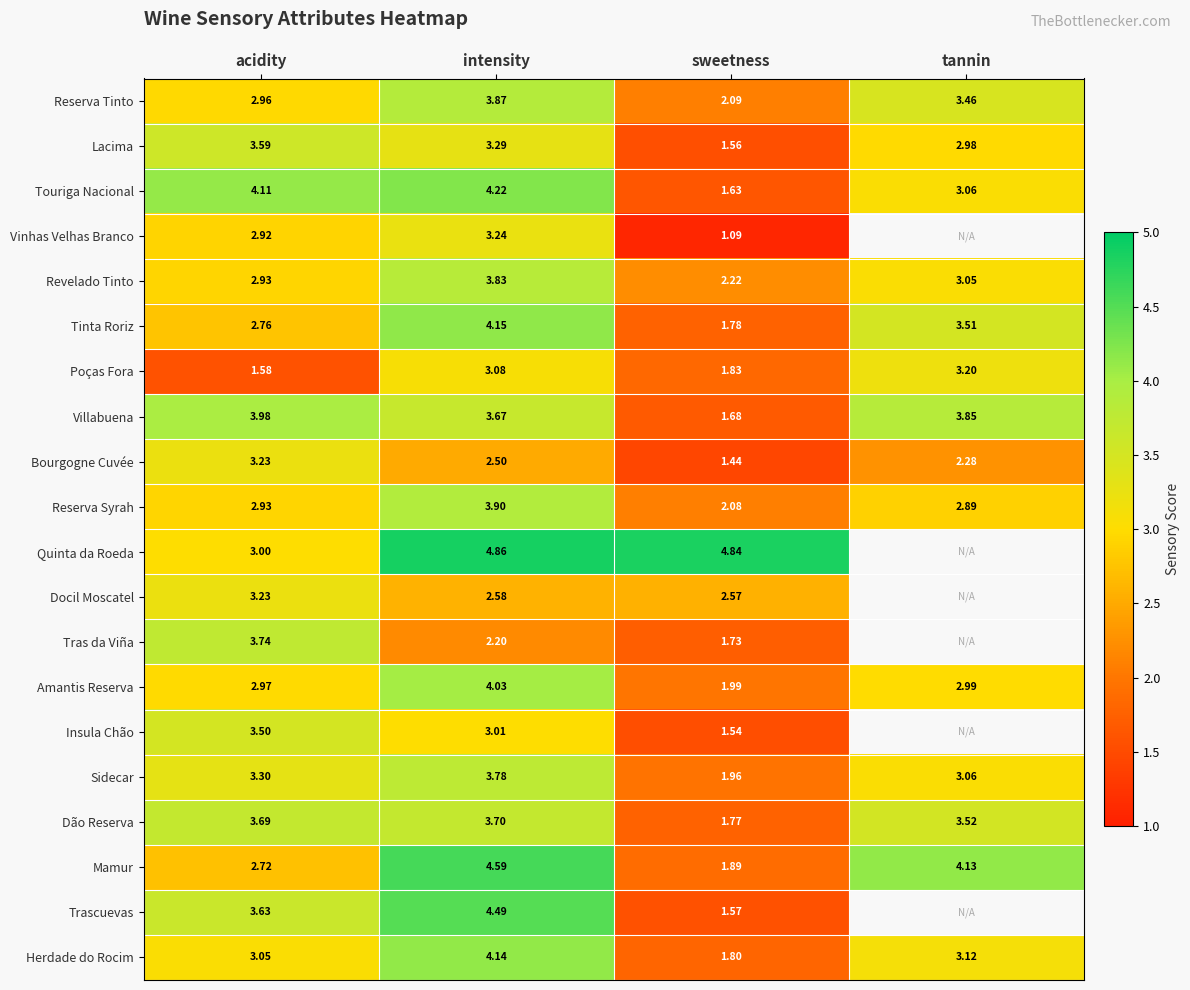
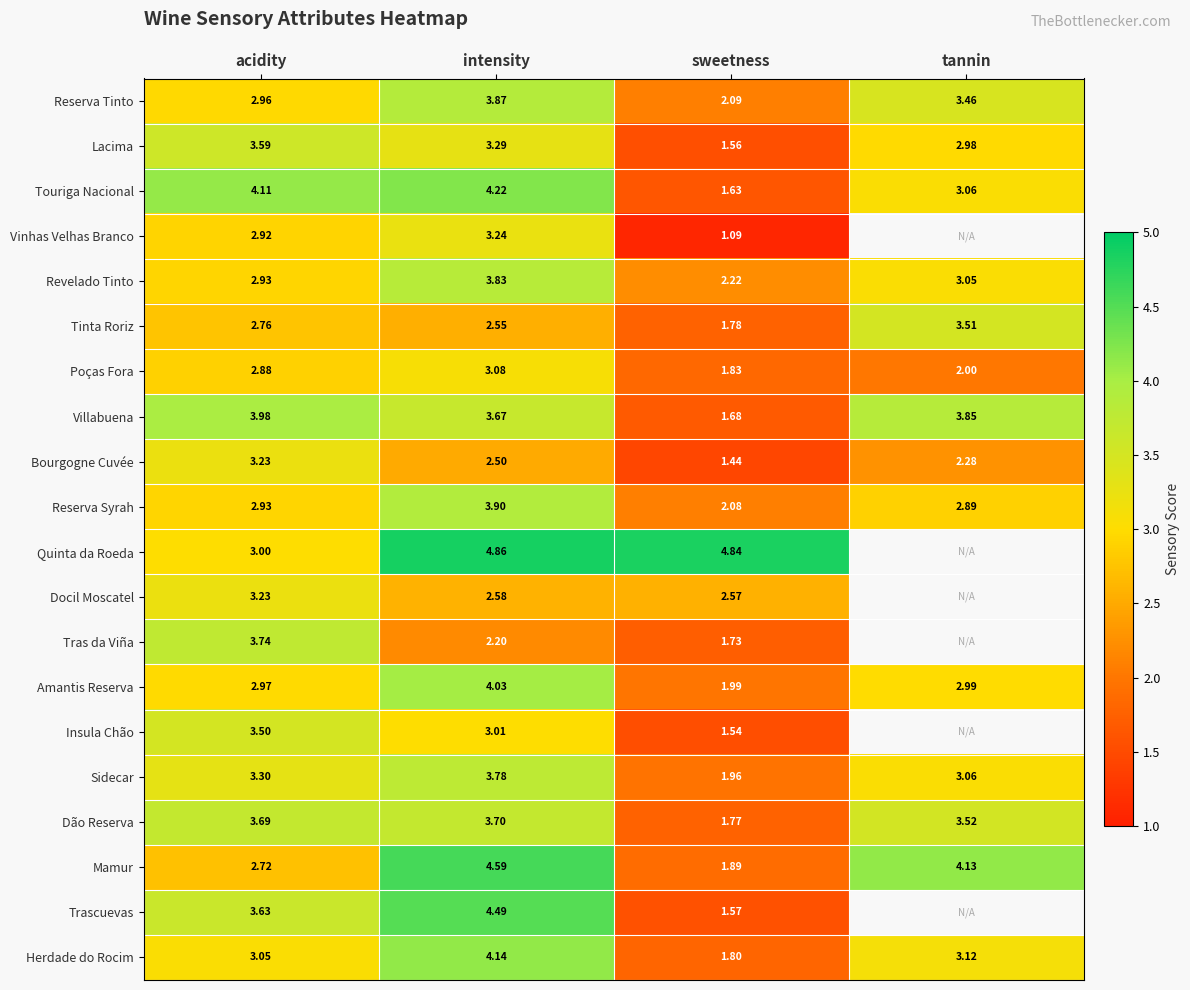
Tinta Roriz, intensity: 4.15 -> 2.55
Poças Fora, acidity: 1.58 -> 2.88
Poças Fora, tannin: 3.20 -> 2.00
